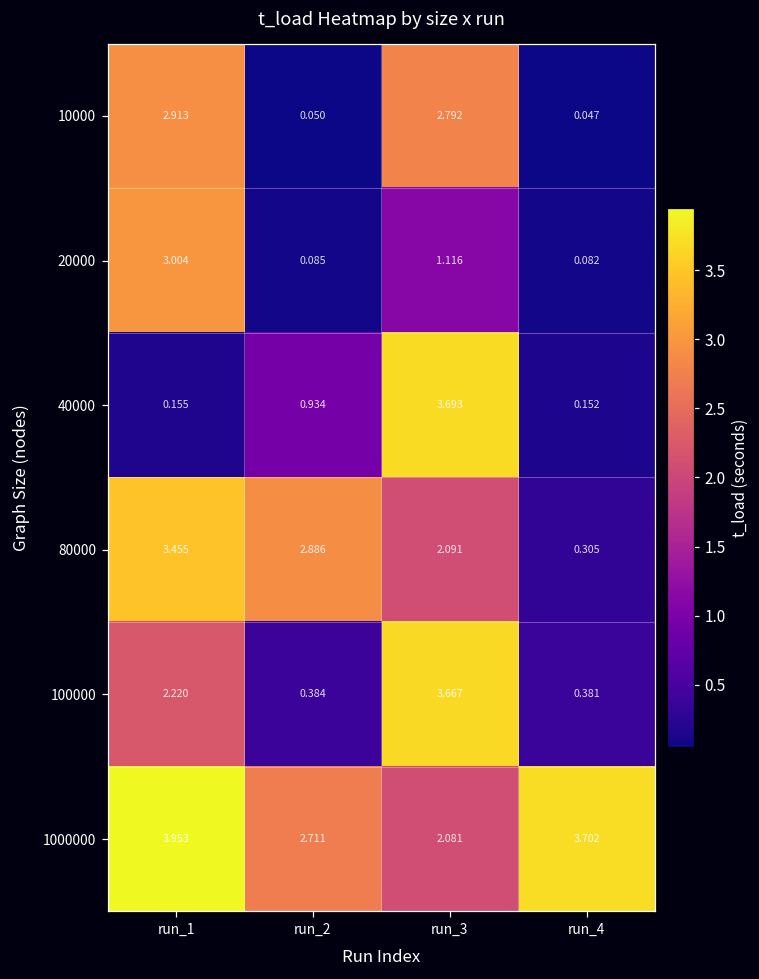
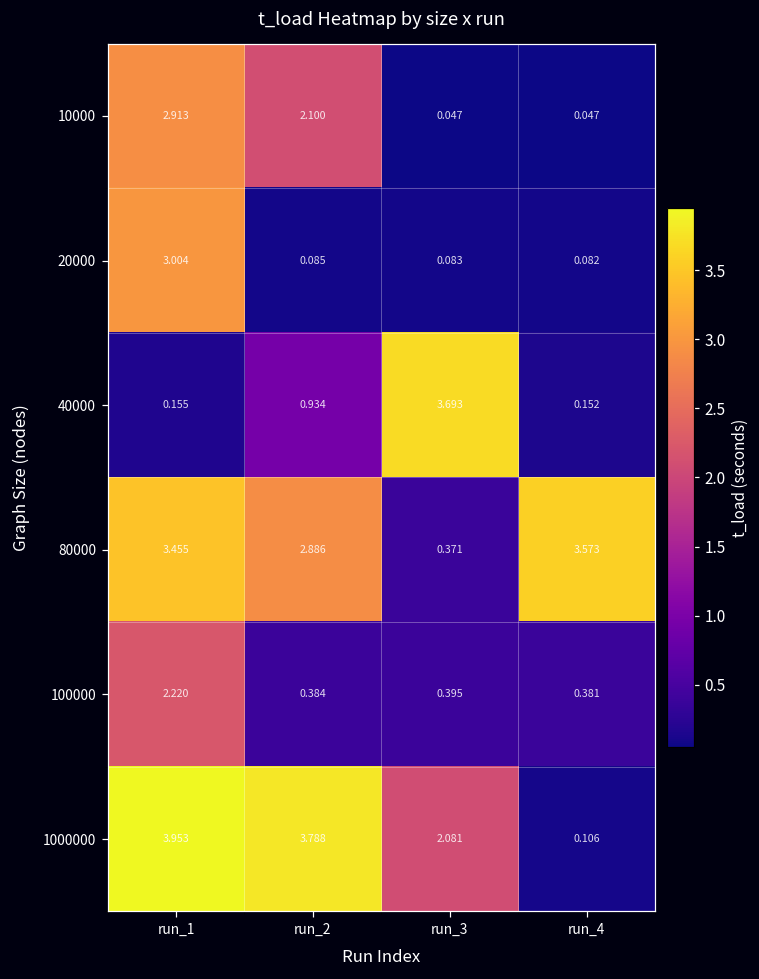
10000, run_2: 0.050 -> 2.100
10000, run_3: 2.792 -> 0.047
20000, run_3: 1.116 -> 0.083
80000, run_3: 2.091 -> 0.371
80000, run_4: 0.305 -> 3.573
100000, run_3: 3.667 -> 0.395
1000000, run_2: 2.711 -> 3.788
1000000, run_4: 3.702 -> 0.106
